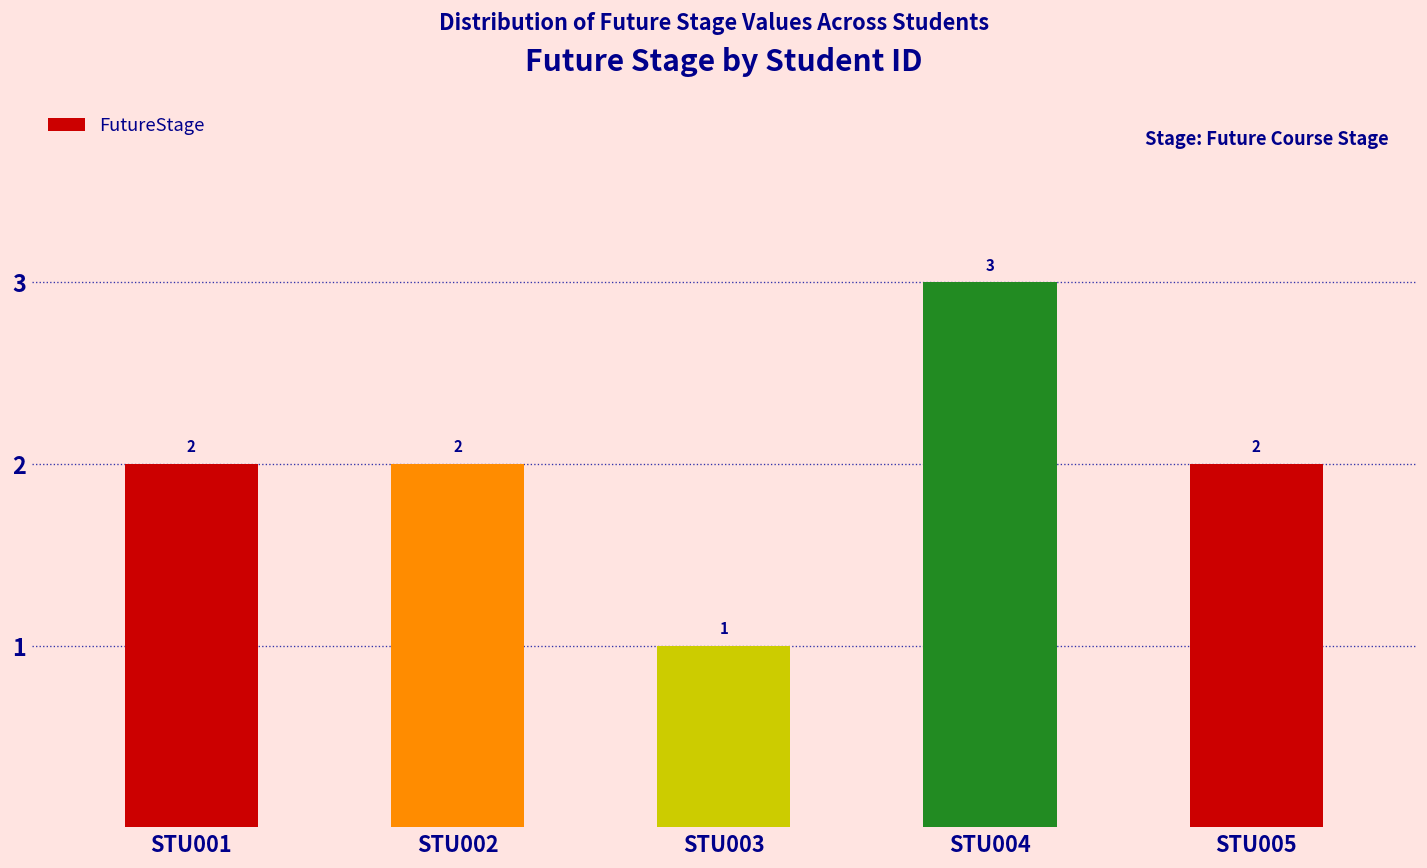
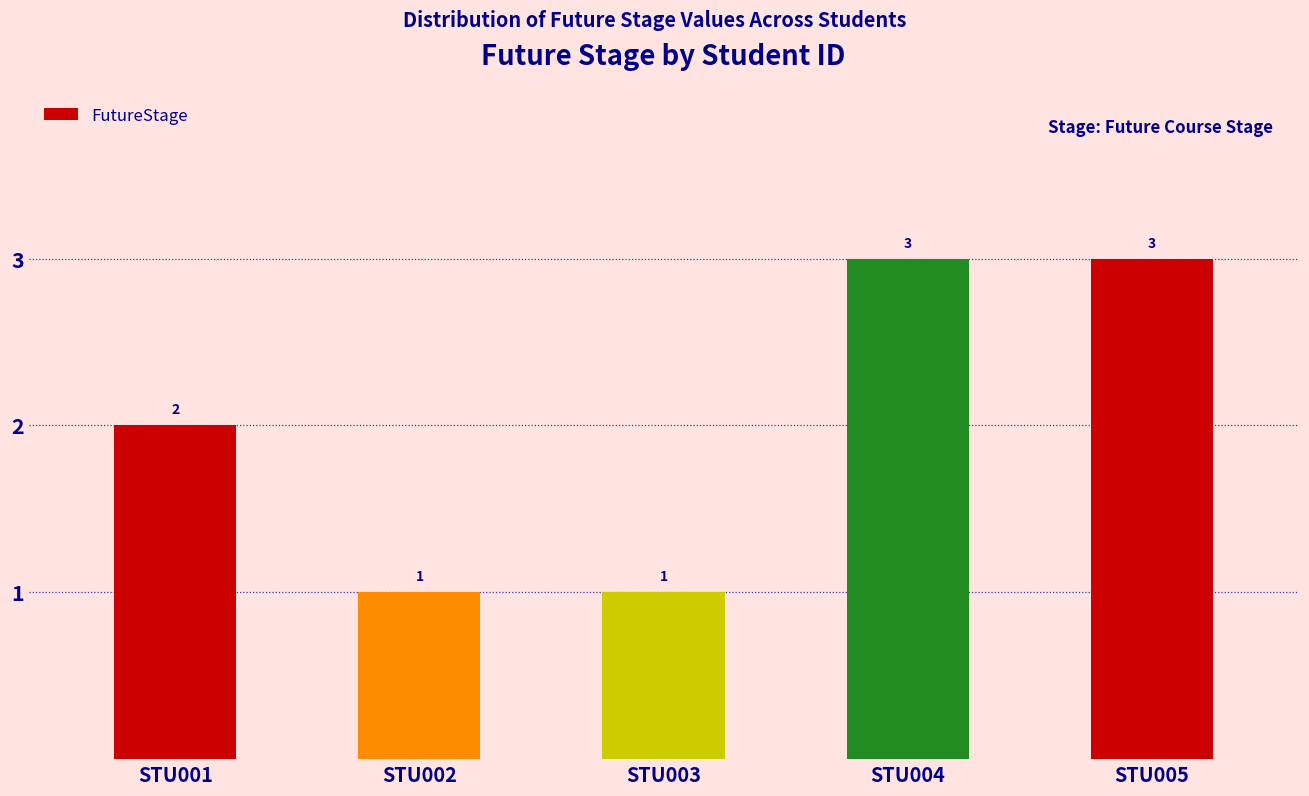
STU002: 2 -> 1
STU005: 2 -> 3
